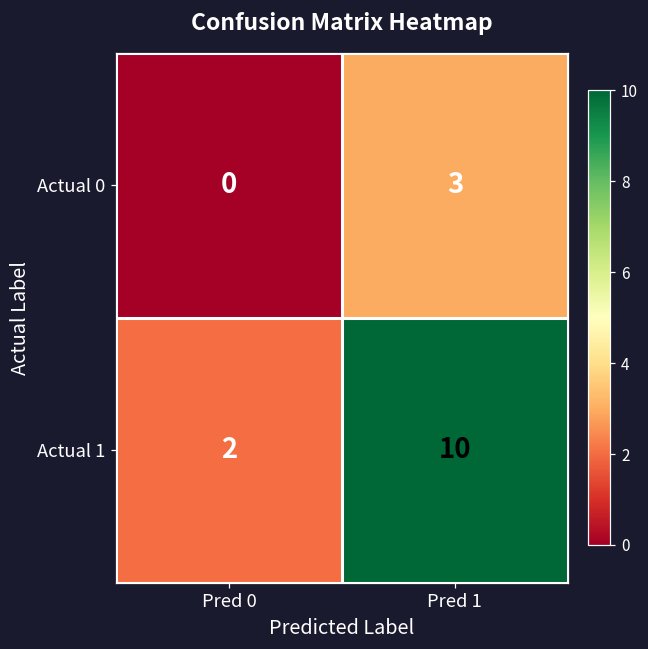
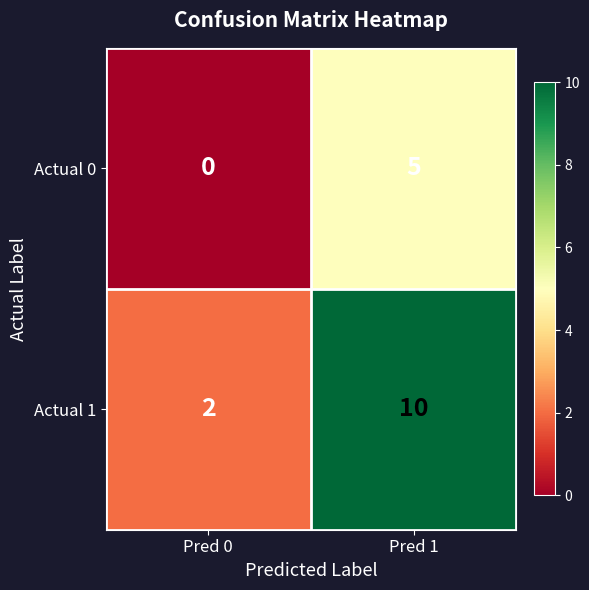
Actual 0, Pred 1: 3 -> 5
